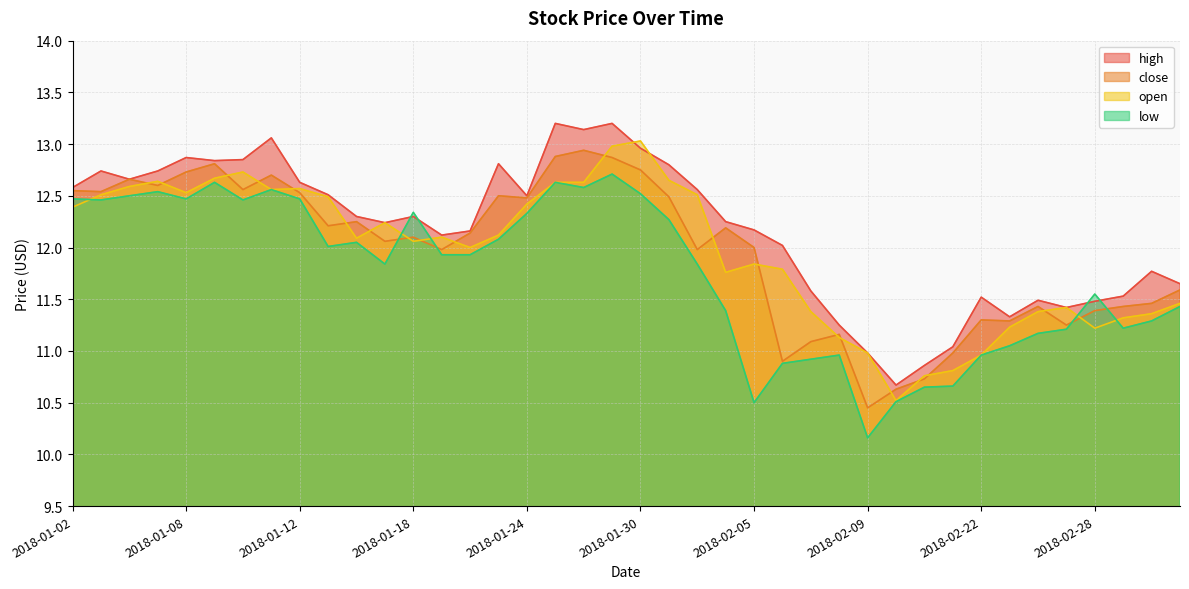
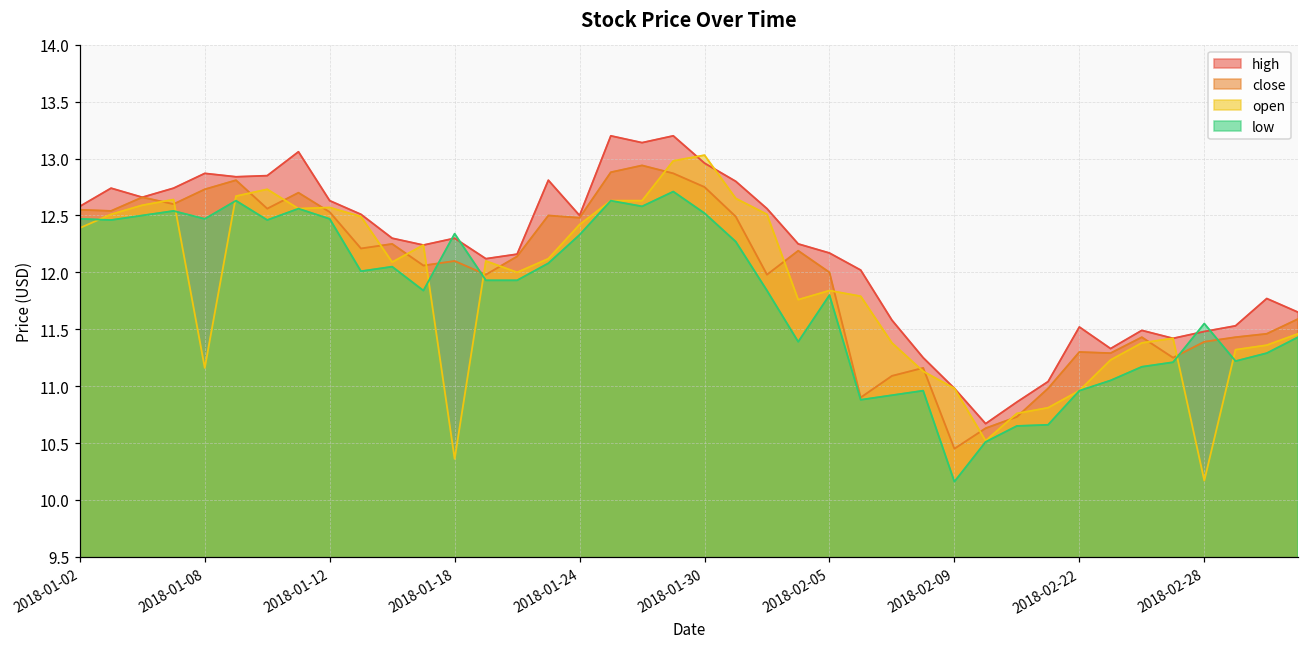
open, 2018-01-08: 12.53 -> 11.16
open, 2018-01-18: 12.06 -> 10.36
low, 2018-02-05: 10.5 -> 11.8
open, 2018-02-28: 11.22 -> 10.17
